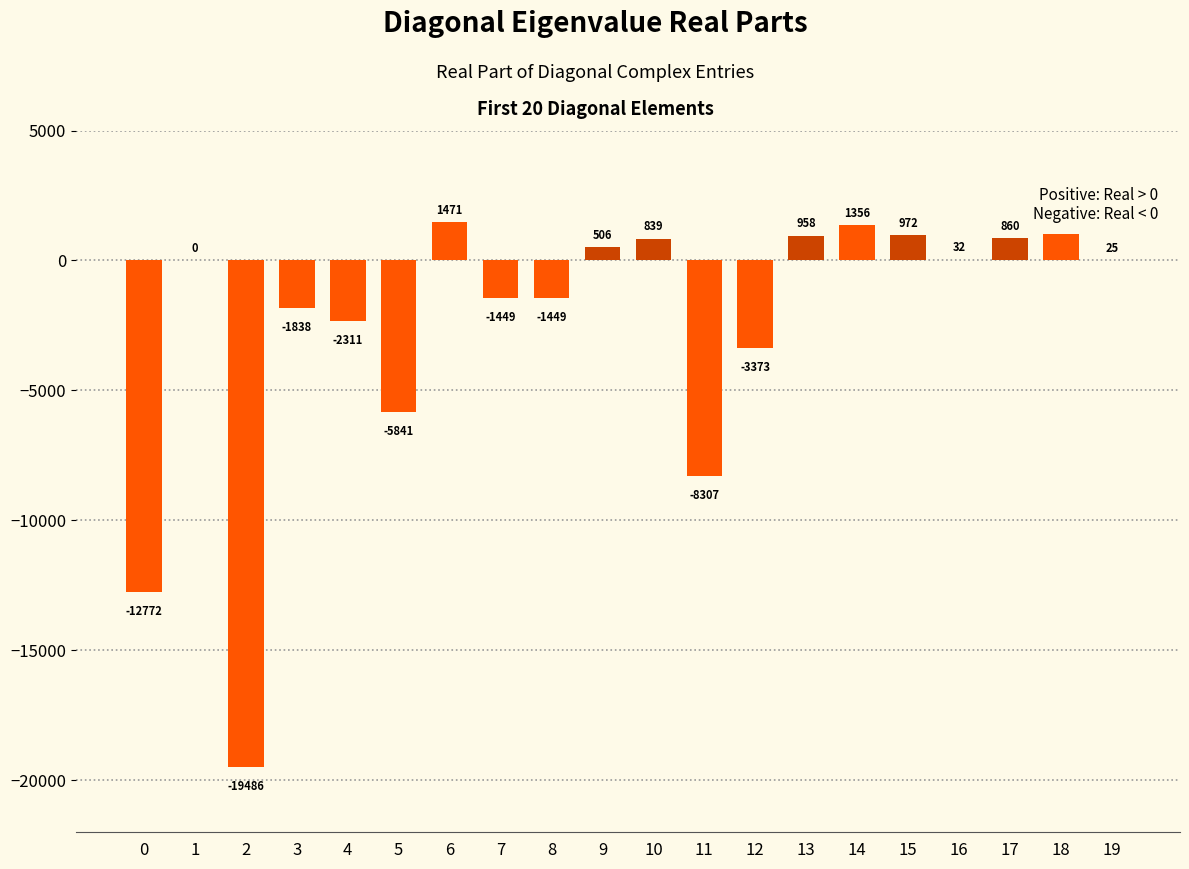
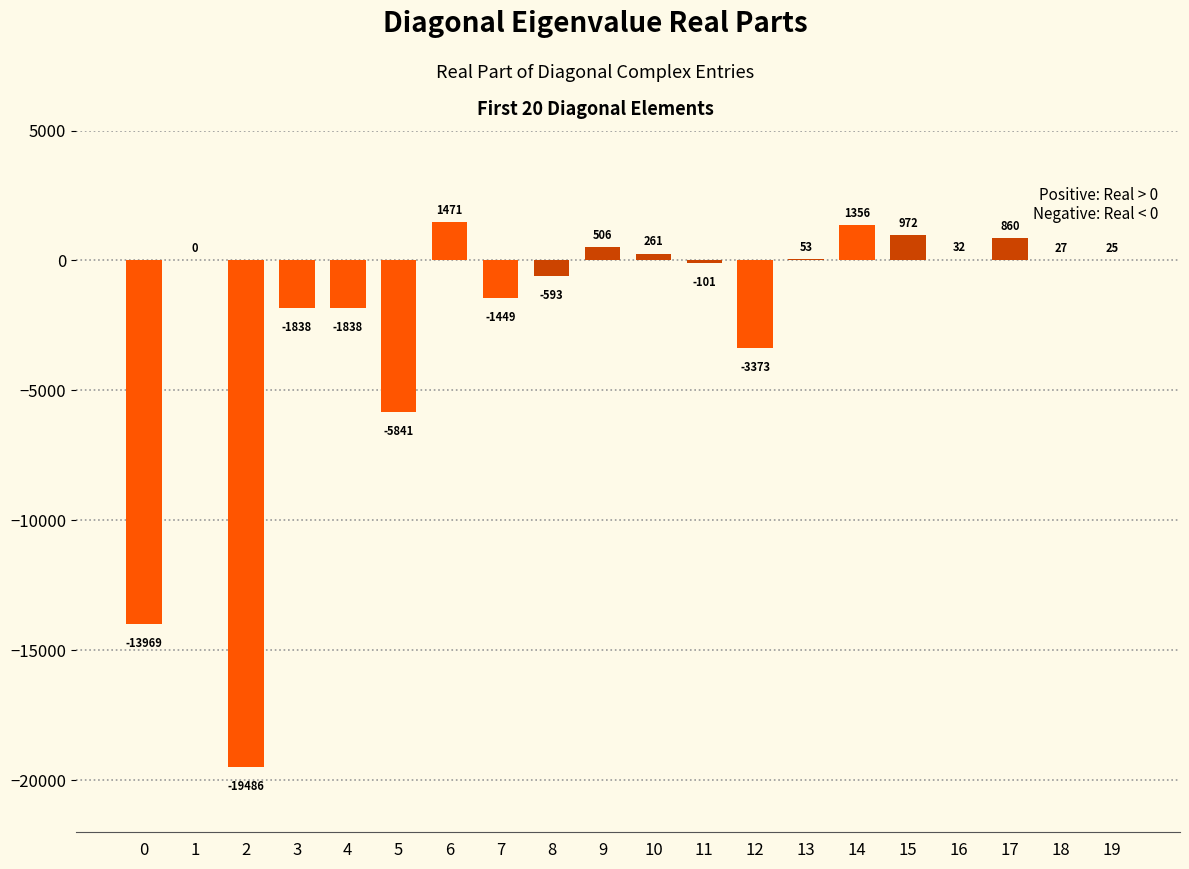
0: -12772 -> -13969
4: -2311 -> -1838
8: -1449 -> -593
10: 839 -> 261
11: -8307 -> -101
13: 958 -> 53
18: 1000 -> 0
